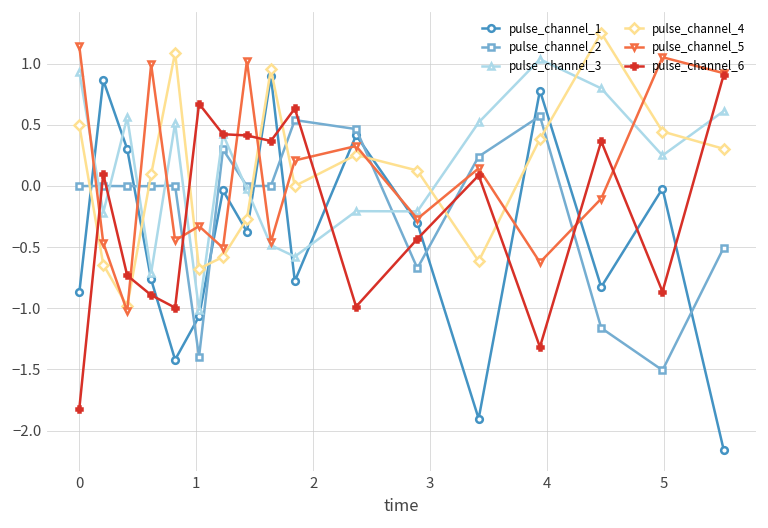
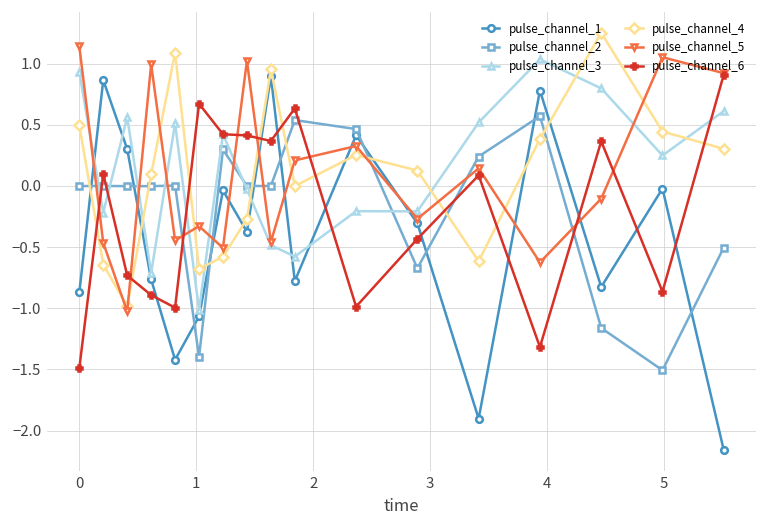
pulse_channel_6, 0: -1.82 -> -1.49
